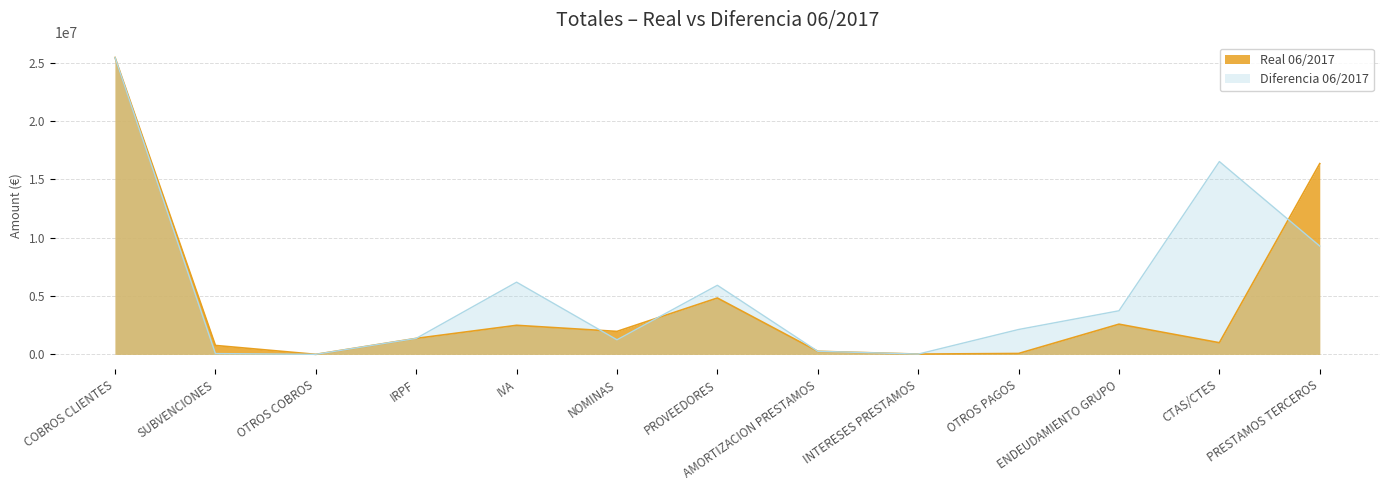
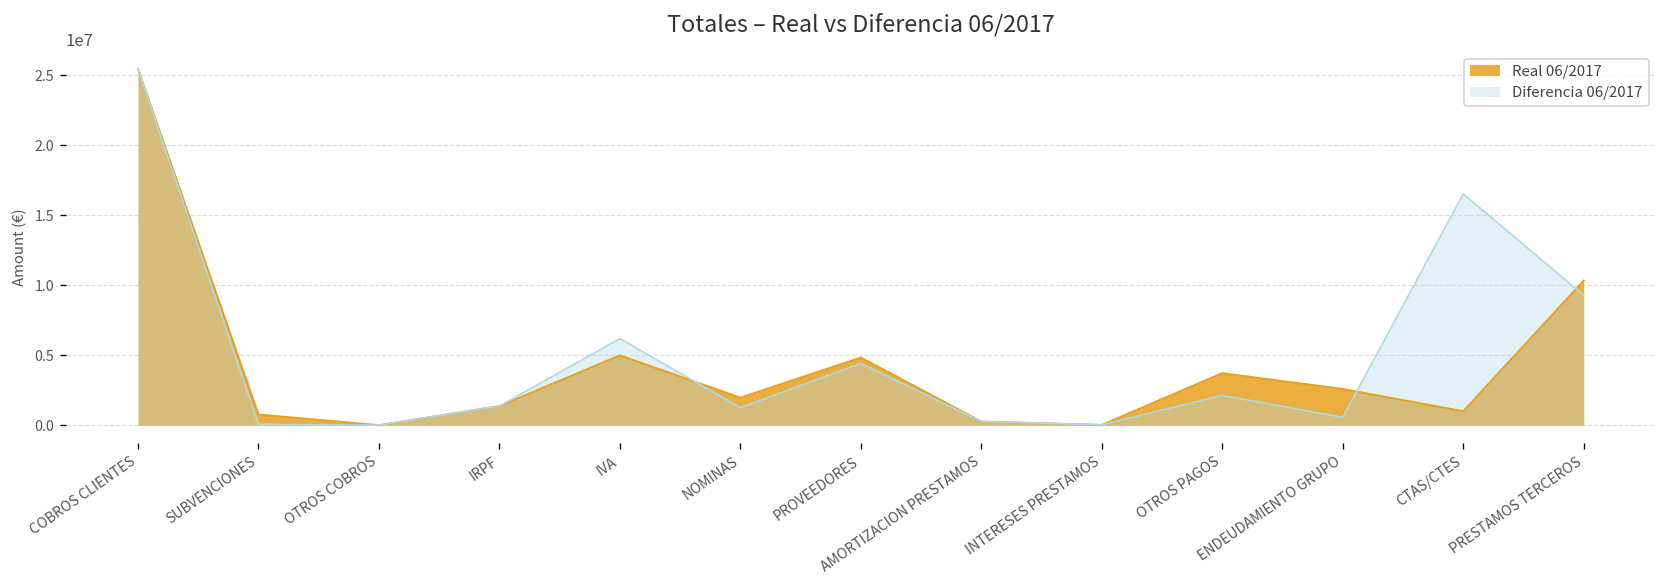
Real 06/2017, IVA: 2500000 -> 5000000
Diferencia 06/2017, PROVEEDORES: 5900000 -> 4400000
Real 06/2017, OTROS PAGOS: 100000 -> 3700000
Diferencia 06/2017, ENDEUDAMIENTO GRUPO: 3700000 -> 600000
Real 06/2017, PRESTAMOS TERCEROS: 16400000 -> 10300000
